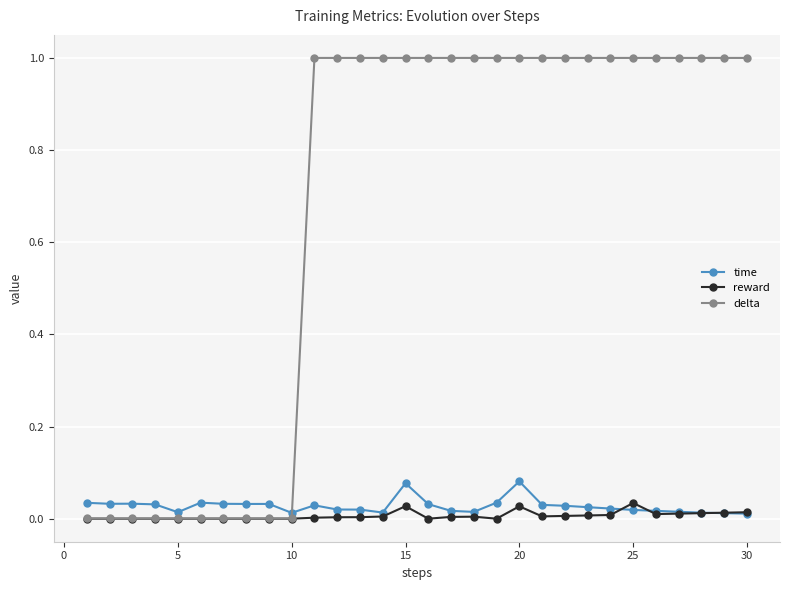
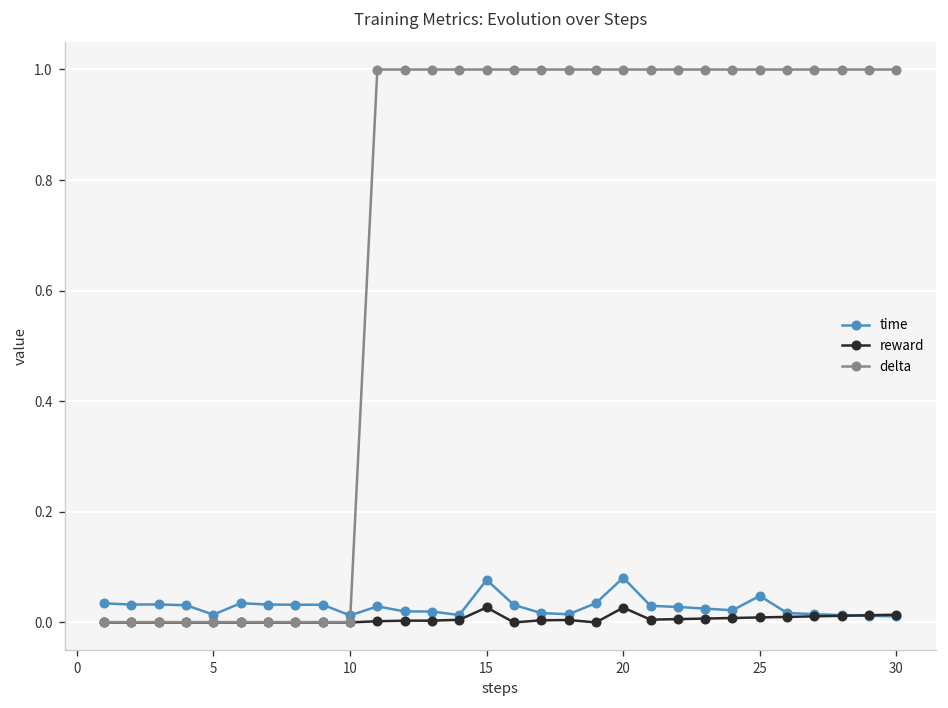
time, 25: 0.02 -> 0.05
reward, 25: 0.03 -> 0.01
